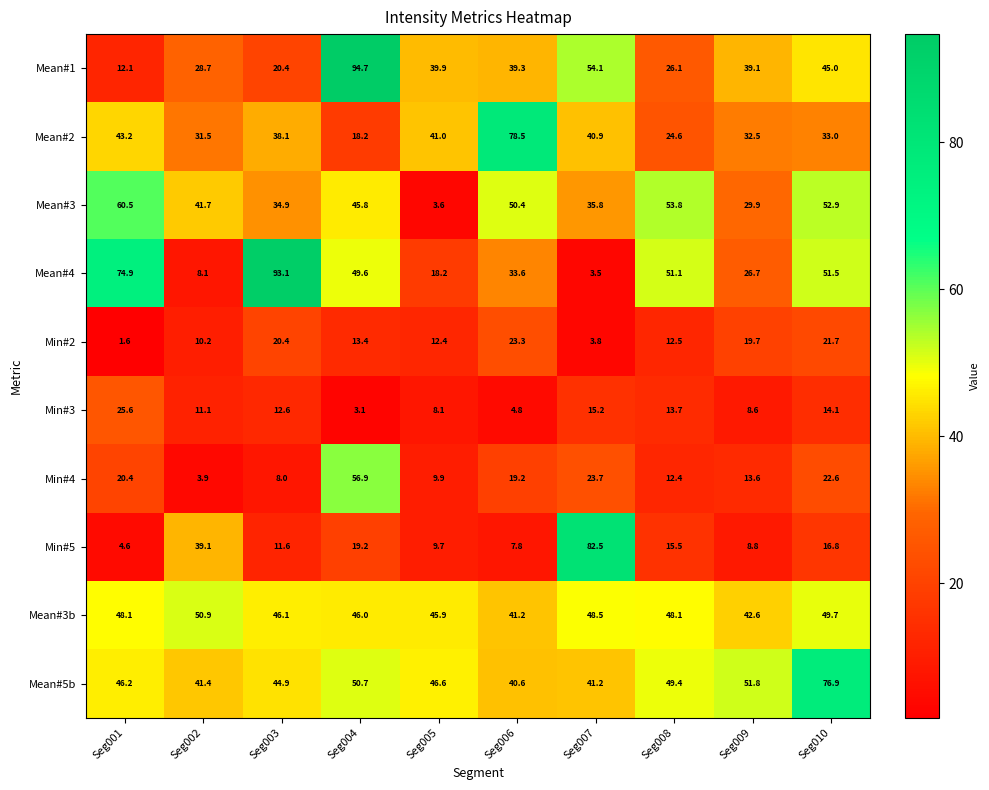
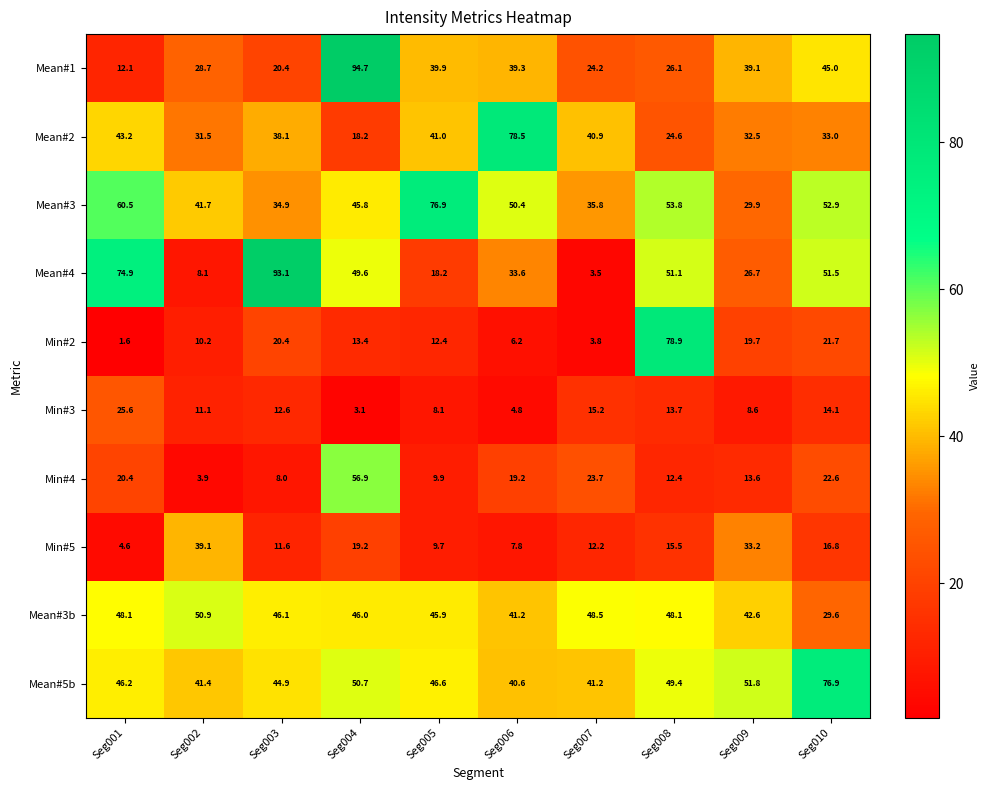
Mean#1, Seg007: 54.1 -> 24.2
Mean#3, Seg005: 3.6 -> 76.9
Min#2, Seg006: 23.3 -> 6.2
Min#2, Seg008: 12.5 -> 78.9
Min#5, Seg007: 82.5 -> 12.2
Min#5, Seg009: 8.8 -> 33.2
Mean#3b, Seg010: 49.7 -> 29.6
